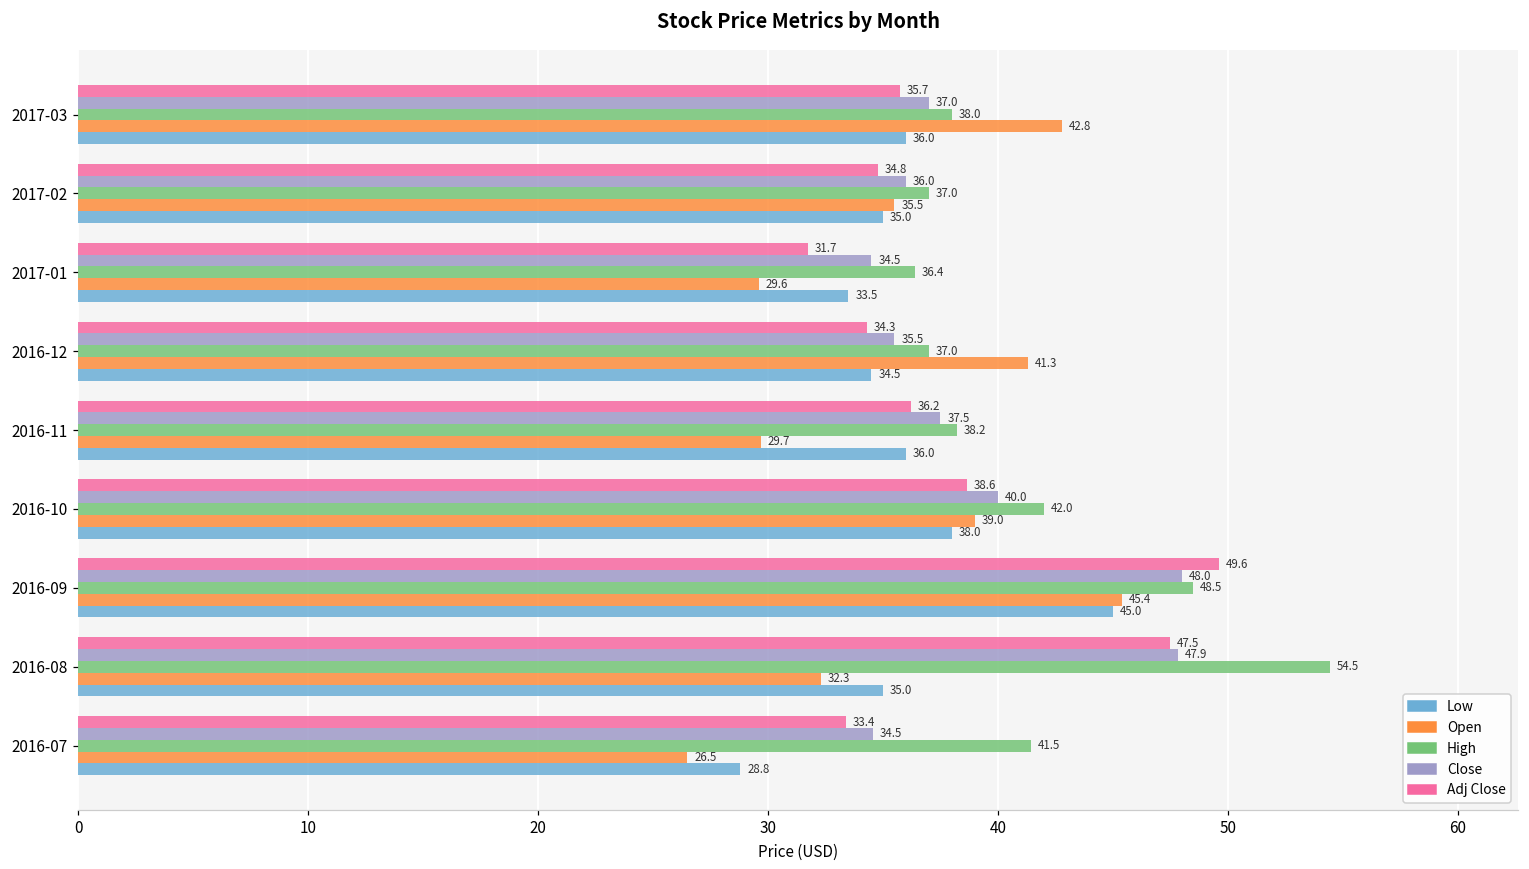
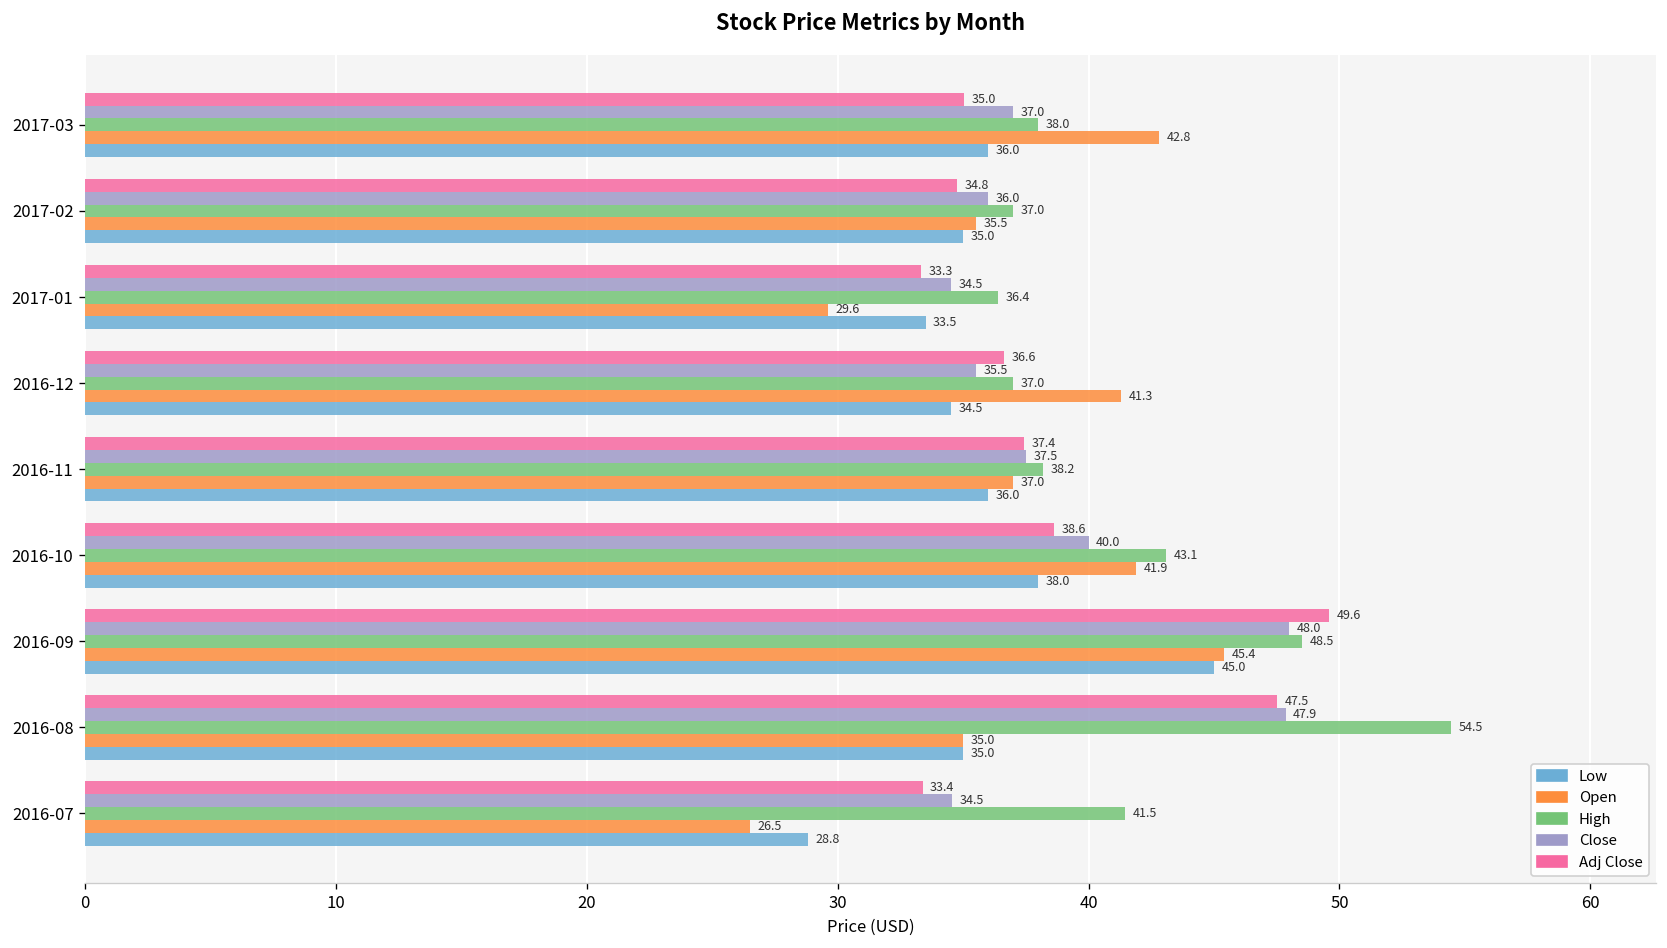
Adj Close, 2017-03: 35.7 -> 35.0
Adj Close, 2017-01: 31.7 -> 33.3
Adj Close, 2016-12: 34.3 -> 36.6
Adj Close, 2016-11: 36.2 -> 37.4
Open, 2016-11: 29.7 -> 37.0
High, 2016-10: 42.0 -> 43.1
Open, 2016-10: 39.0 -> 41.9
Open, 2016-08: 32.3 -> 35.0
